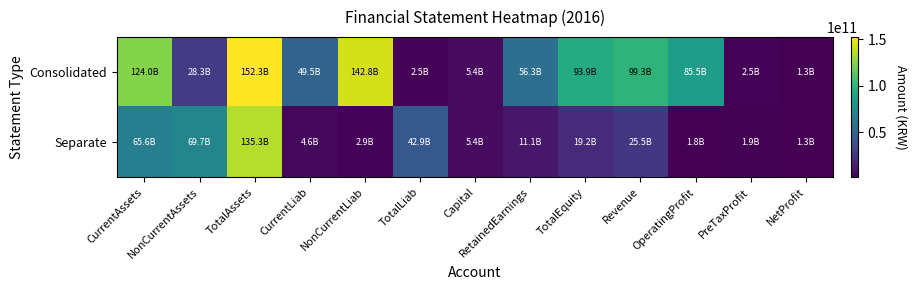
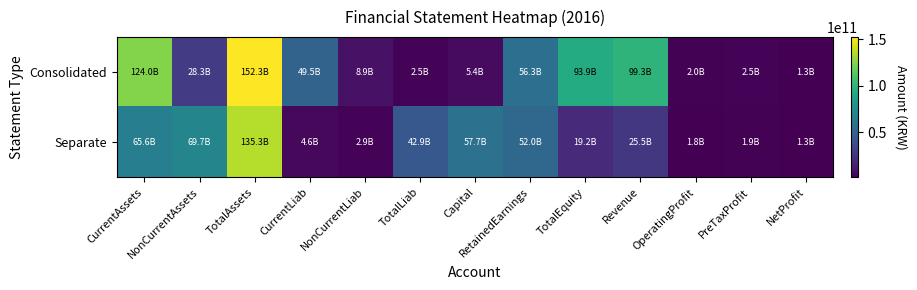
Consolidated, NonCurrentLiab: 142.8B -> 8.9B
Consolidated, OperatingProfit: 85.5B -> 2.0B
Separate, Capital: 5.4B -> 57.7B
Separate, RetainedEarnings: 11.1B -> 52.0B
